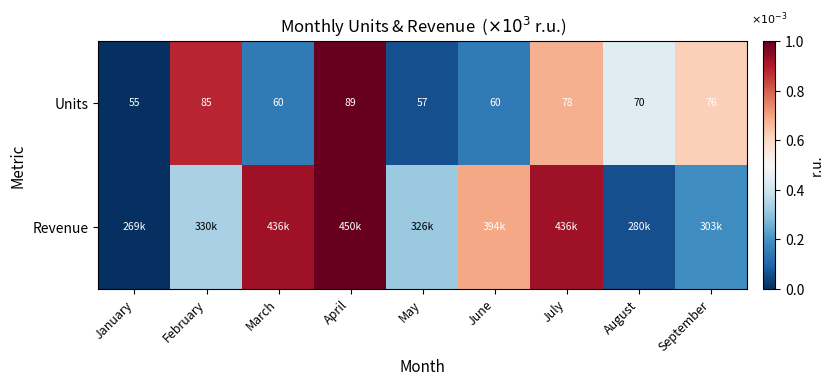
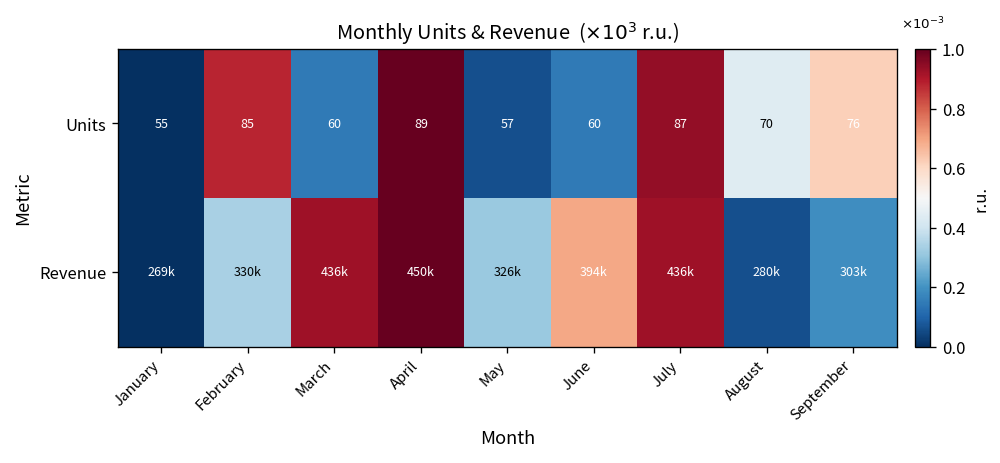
Units, July: 78 -> 87
